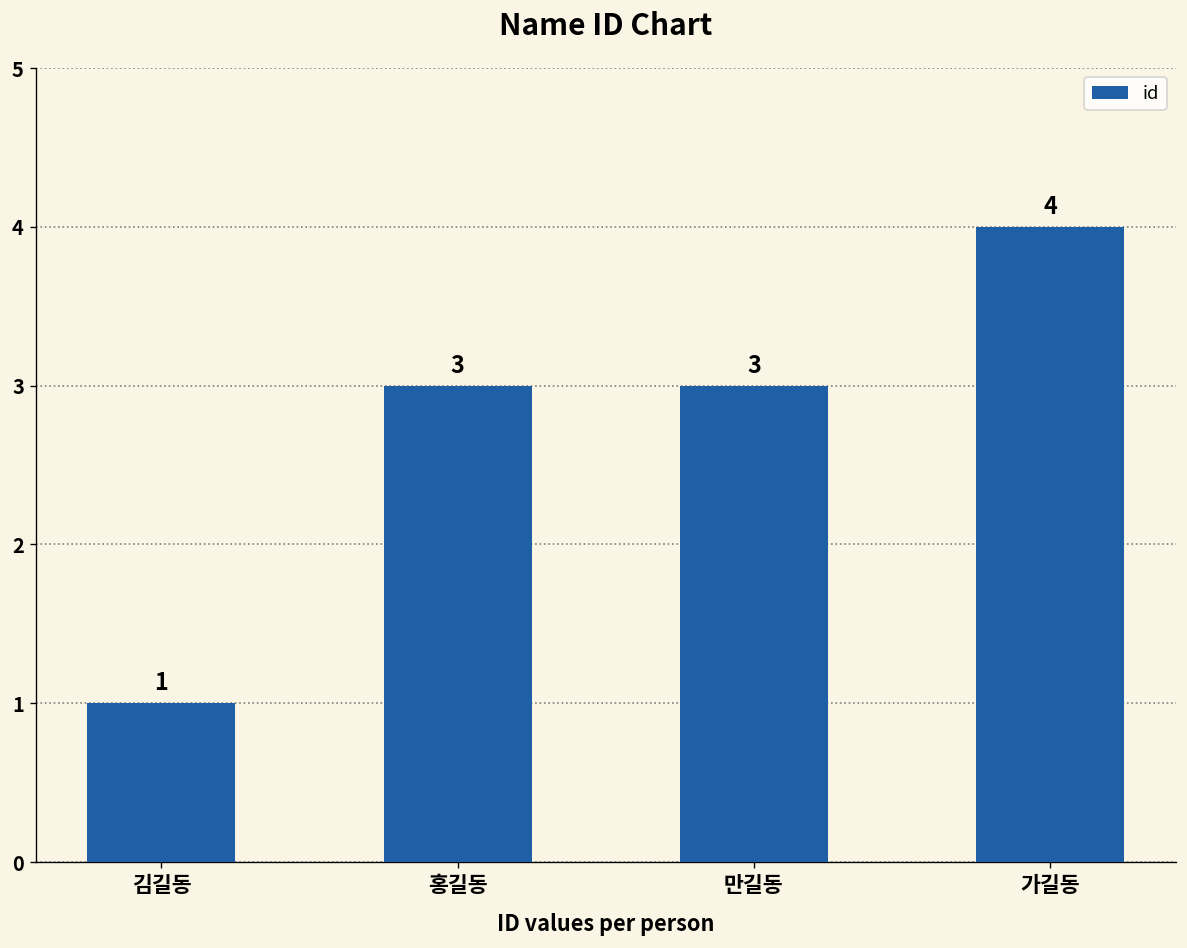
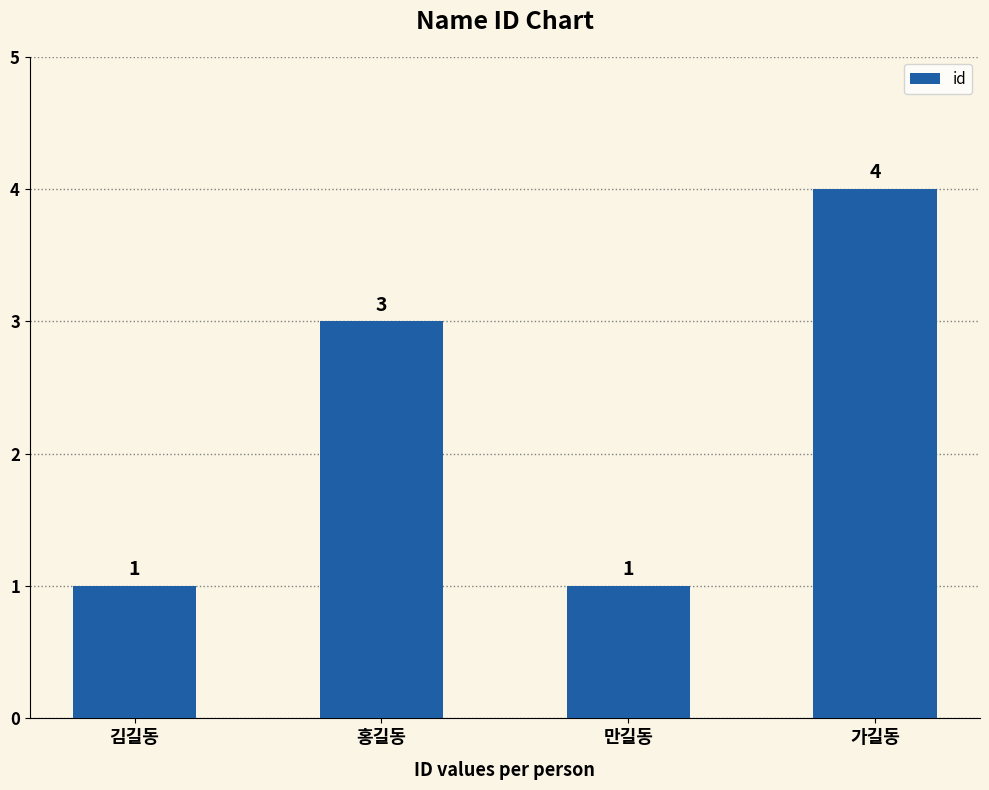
만길동: 3 -> 1
